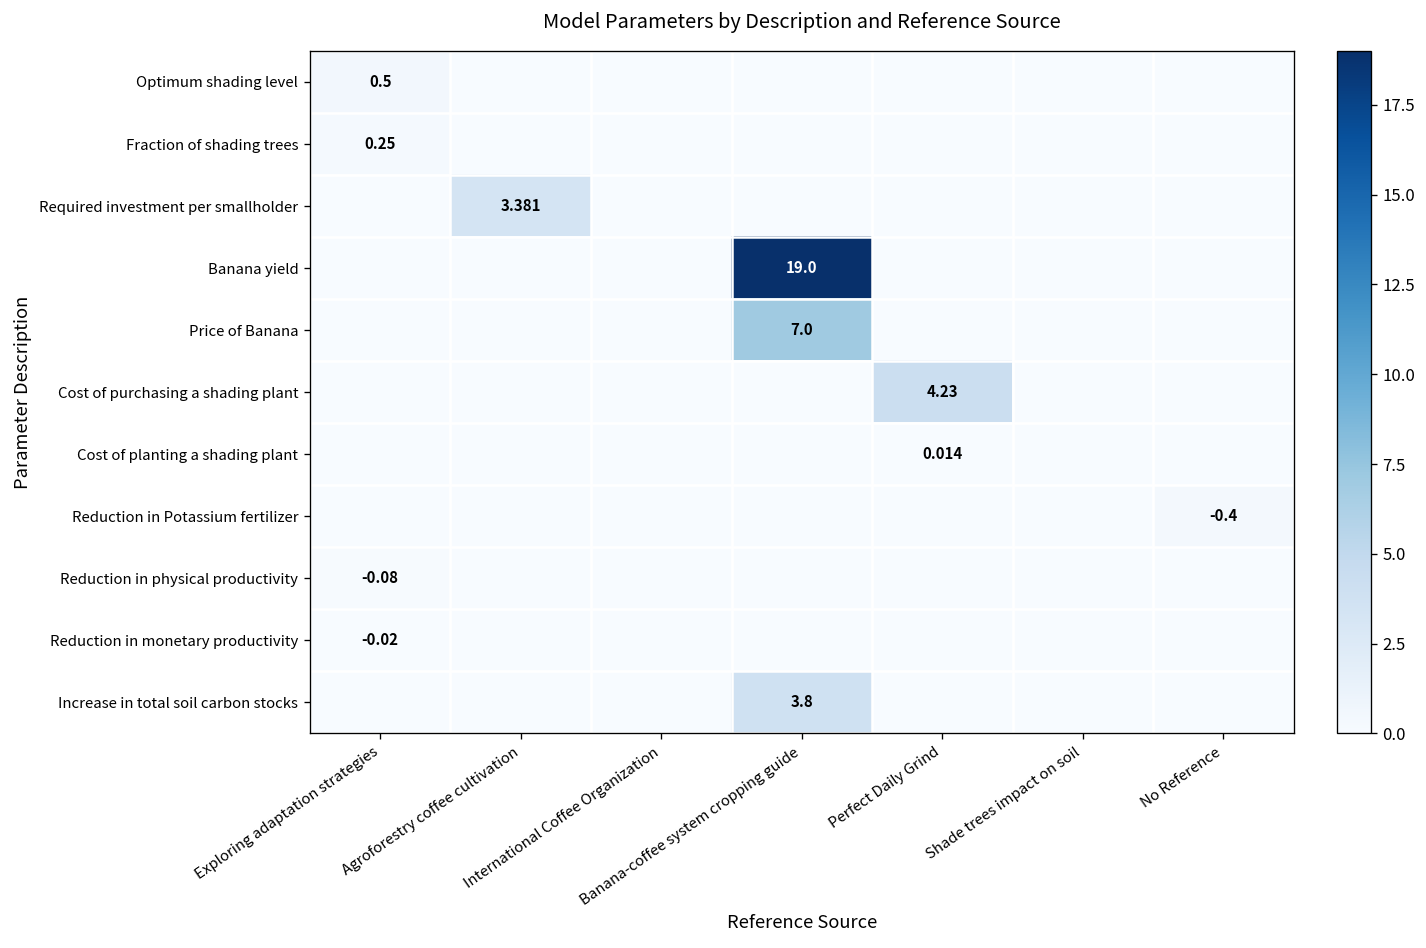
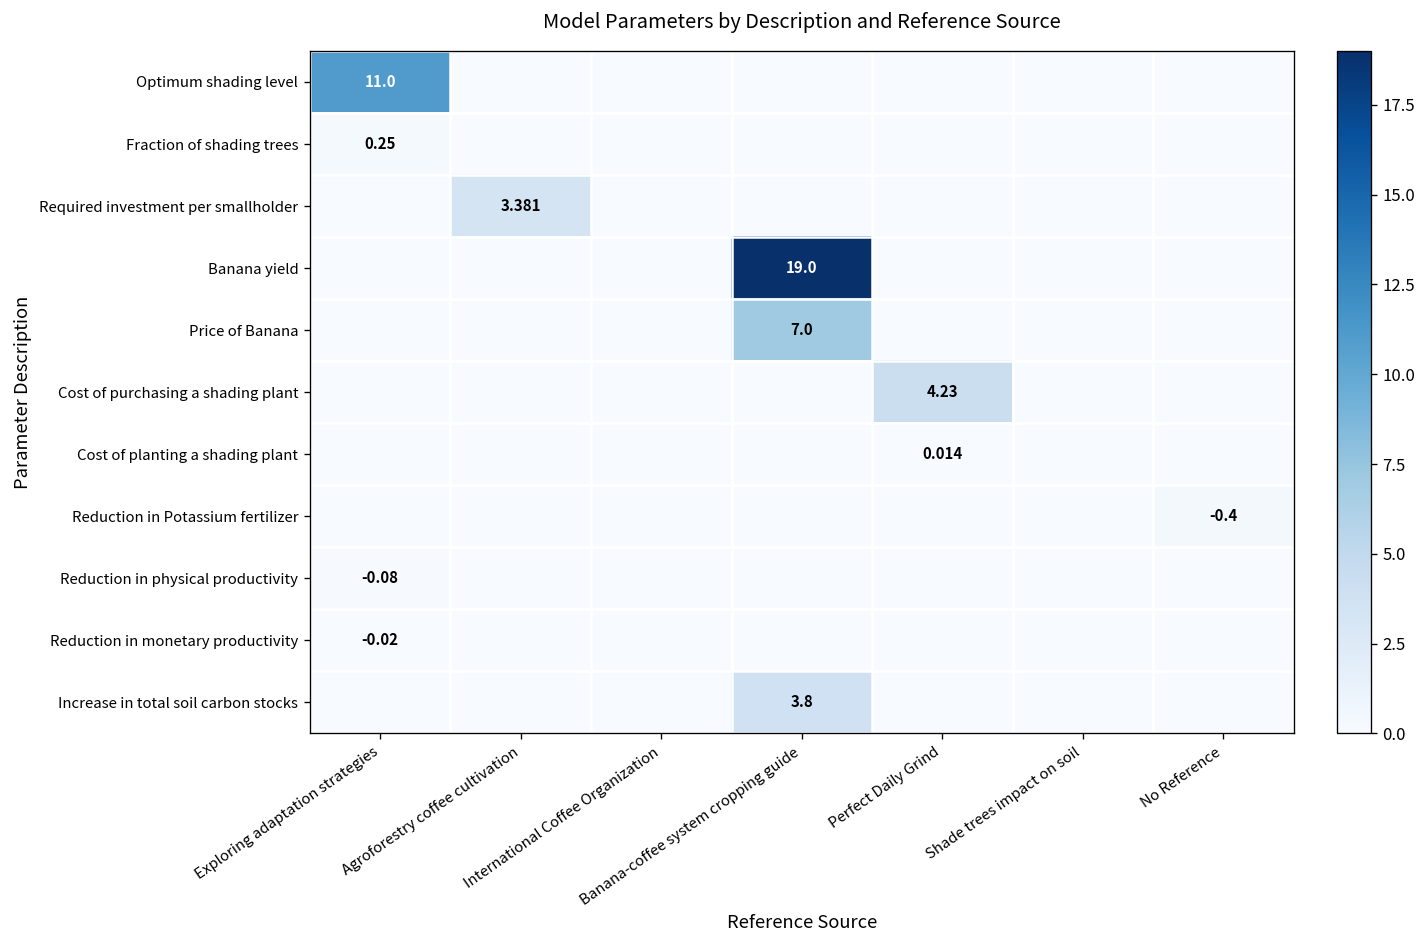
Optimum shading level, Exploring adaptation strategies: 0.5 -> 11.0
